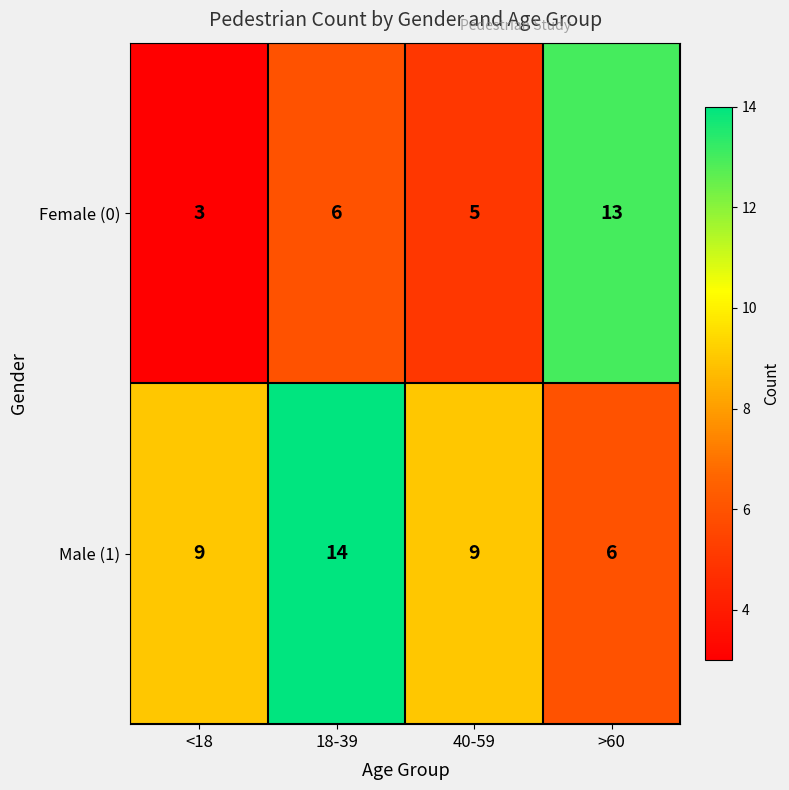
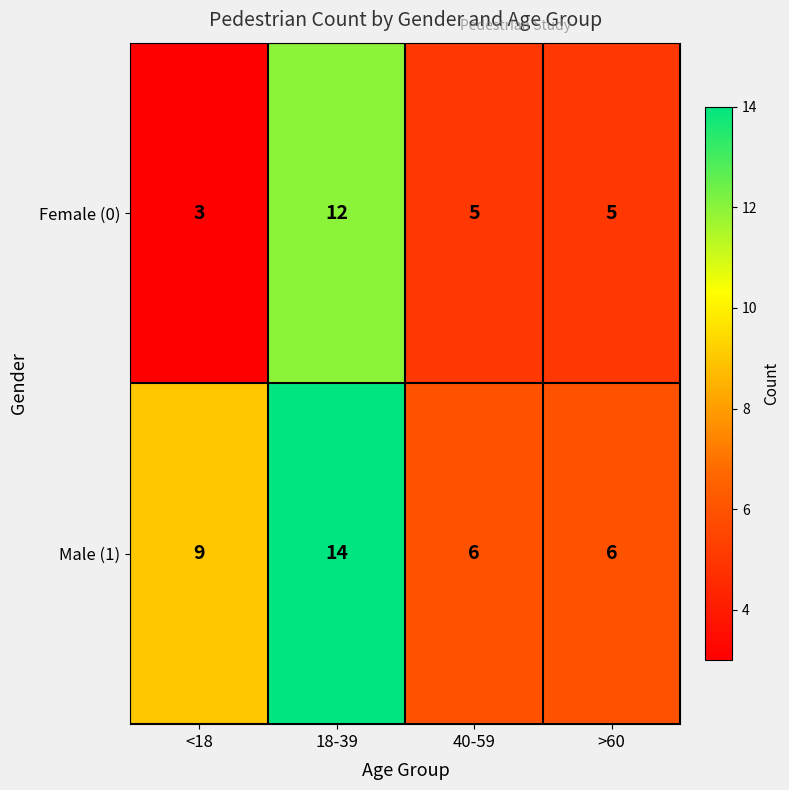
Female (0), 18-39: 6 -> 12
Female (0), >60: 13 -> 5
Male (1), 40-59: 9 -> 6
